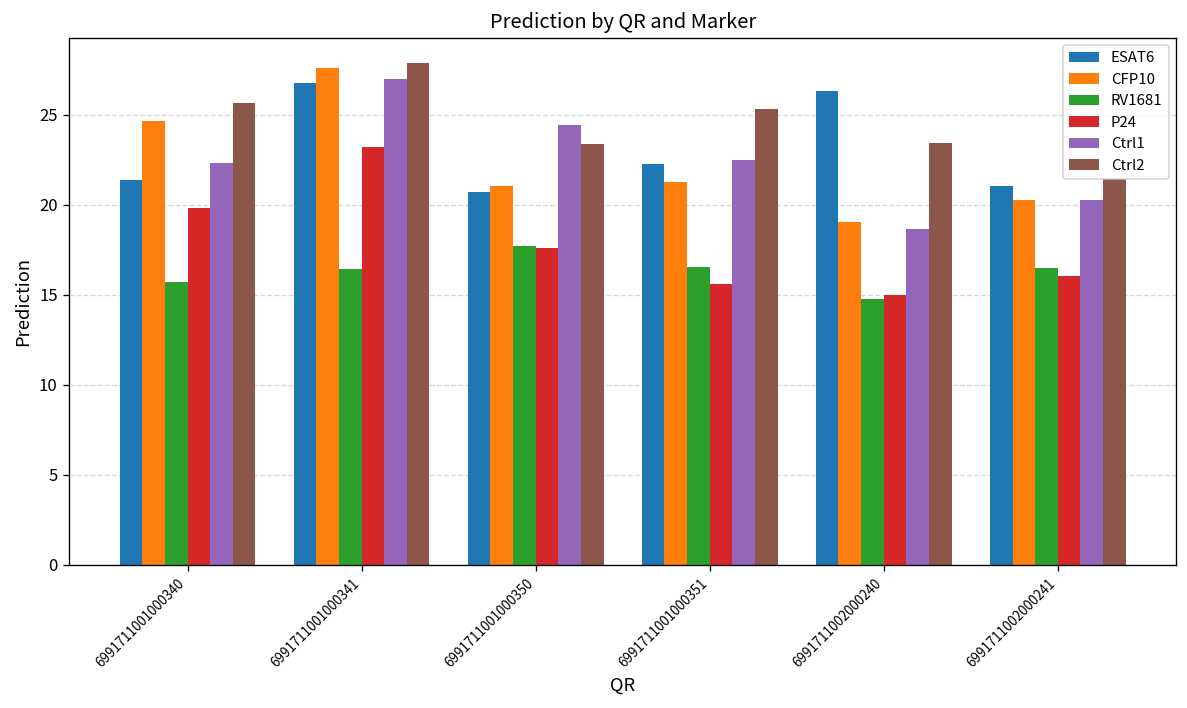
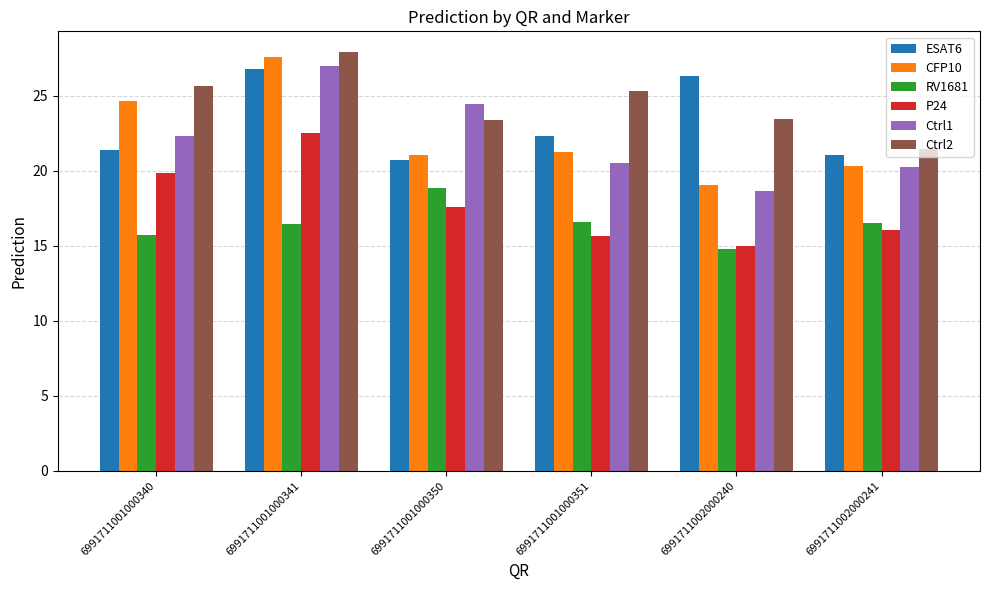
P24, 6991711001000341: 23.2 -> 22.5
RV1681, 6991711001000350: 17.7 -> 18.9
Ctrl1, 6991711001000351: 22.5 -> 20.5
